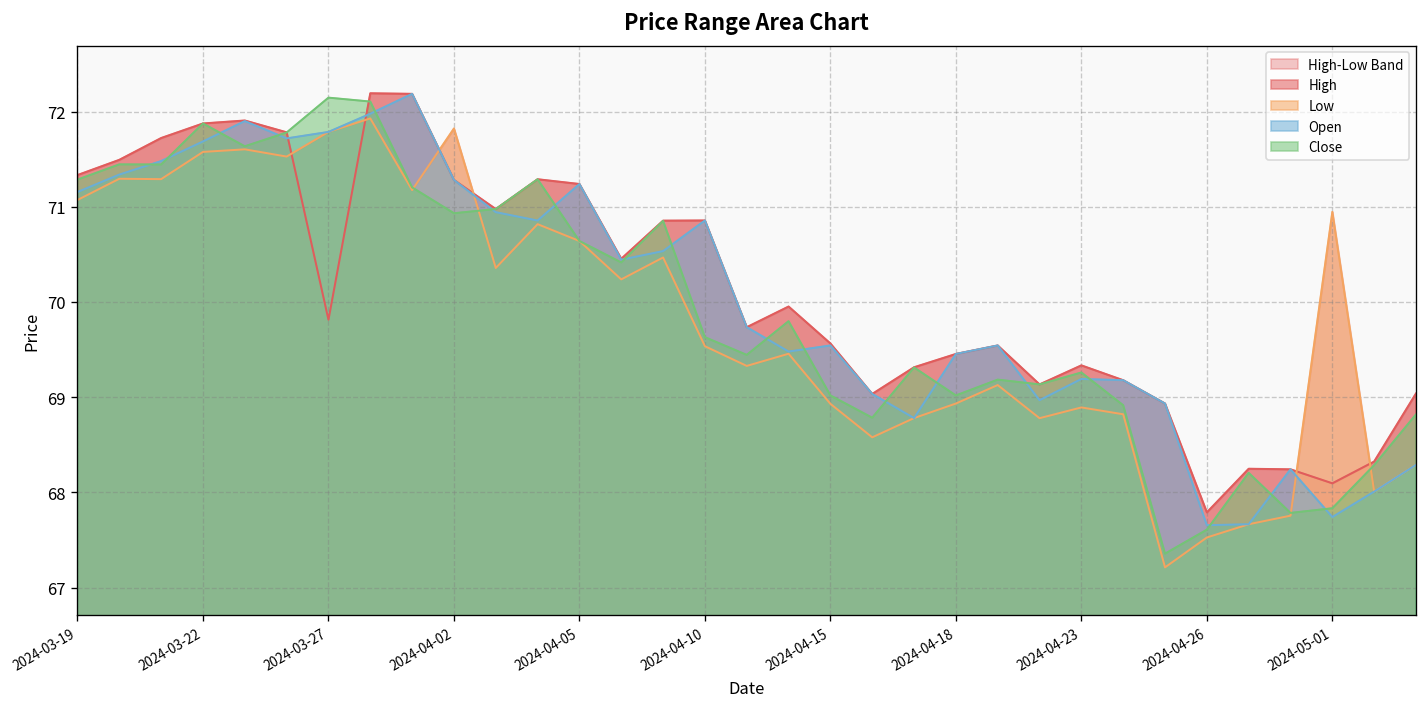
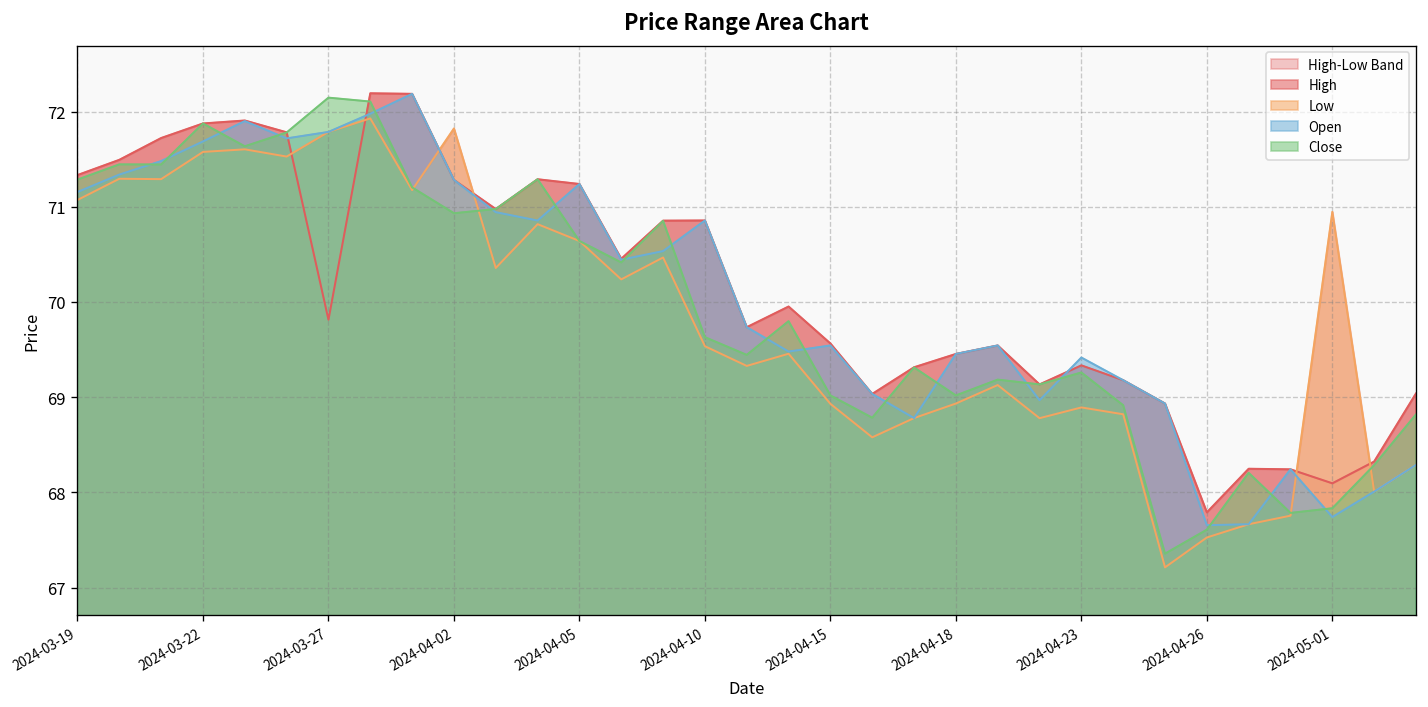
Open, 2024-04-23: 69.2 -> 69.4
